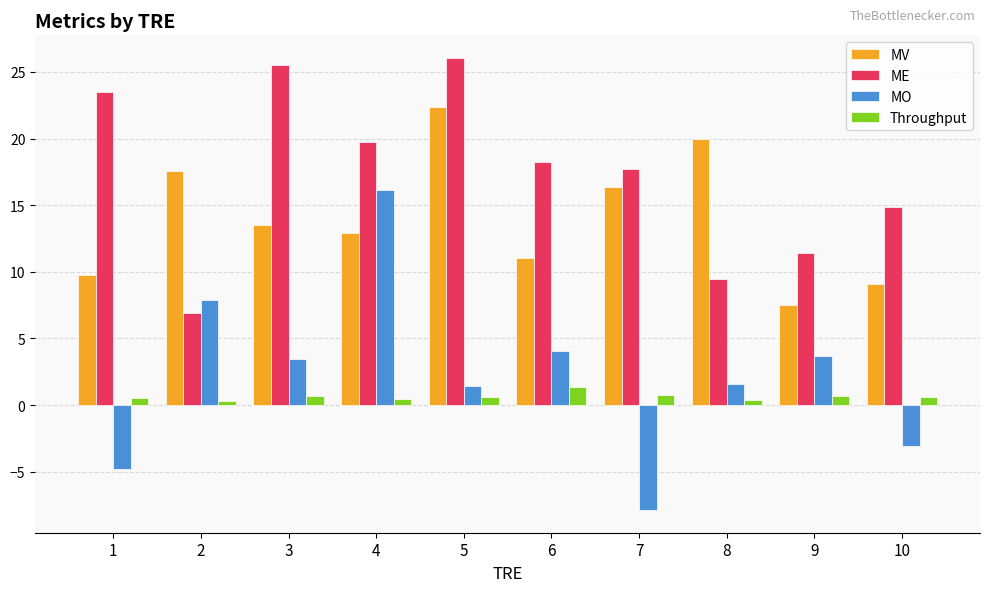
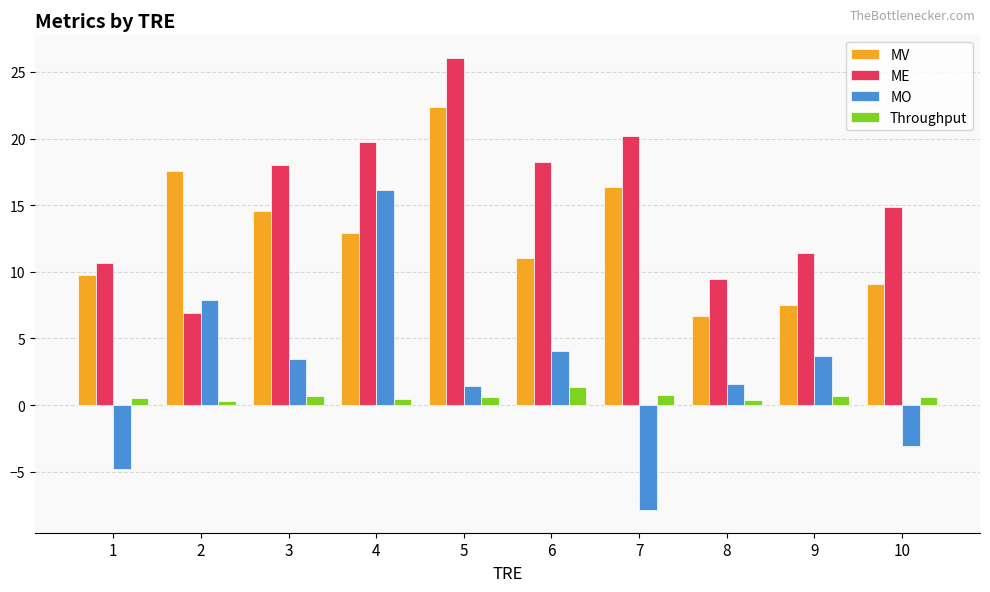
ME, 1: 23.5 -> 10.6
MV, 3: 13.5 -> 14.6
ME, 3: 25.5 -> 18.0
ME, 7: 17.7 -> 20.2
MV, 8: 20.0 -> 6.7
